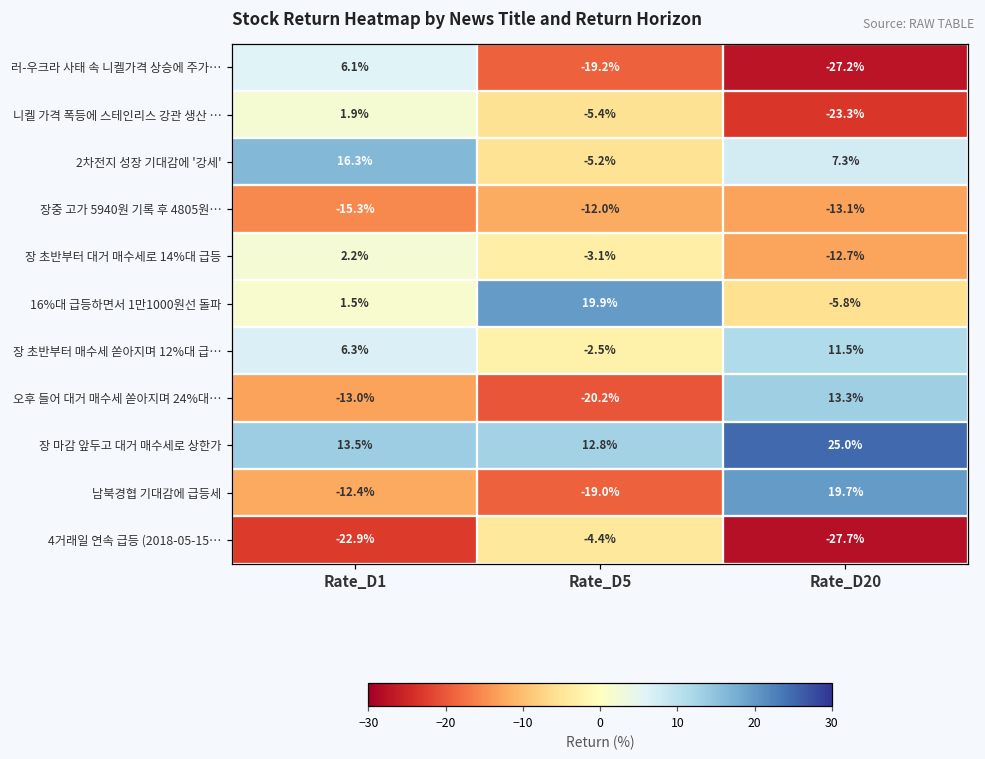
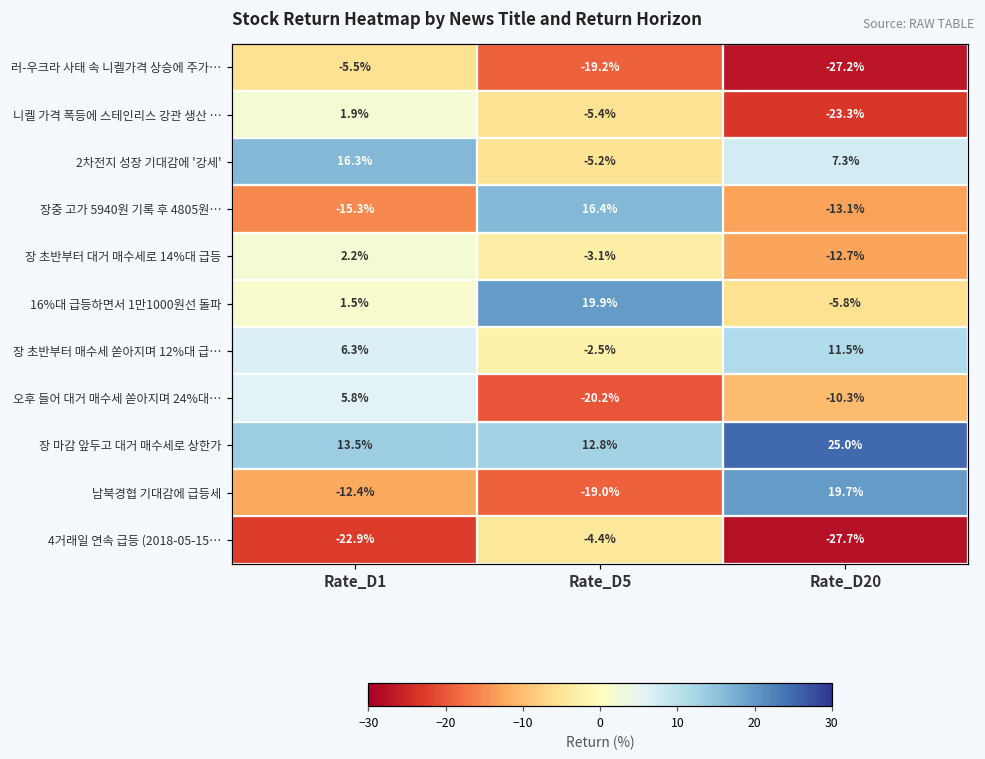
러-우크라 사태 속 니켈가격 상승에 주가…, Rate_D1: 6.1% -> -5.5%
장중 고가 5940원 기록 후 4805원…, Rate_D5: -12.0% -> 16.4%
오후 들어 대거 매수세 쏟아지며 24%대…, Rate_D1: -13.0% -> 5.8%
오후 들어 대거 매수세 쏟아지며 24%대…, Rate_D20: 13.3% -> -10.3%
